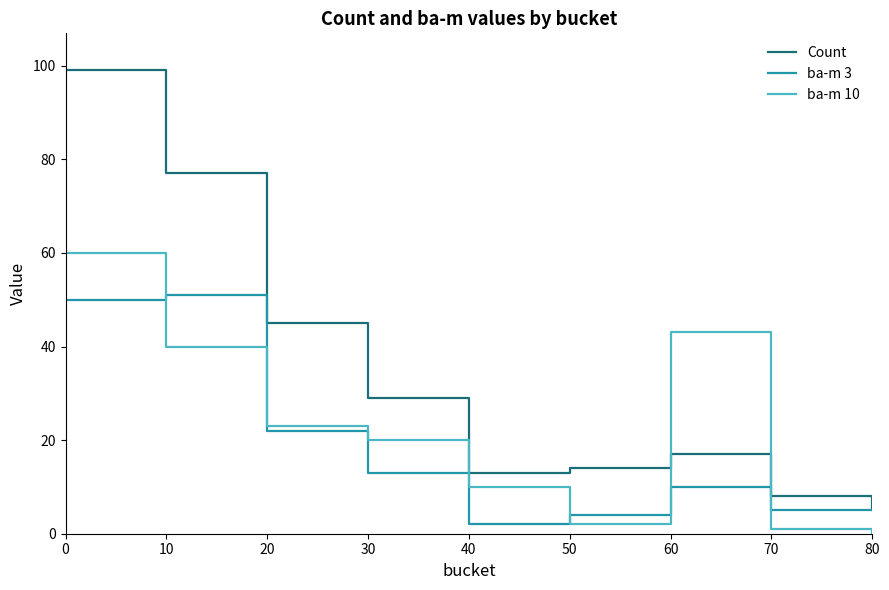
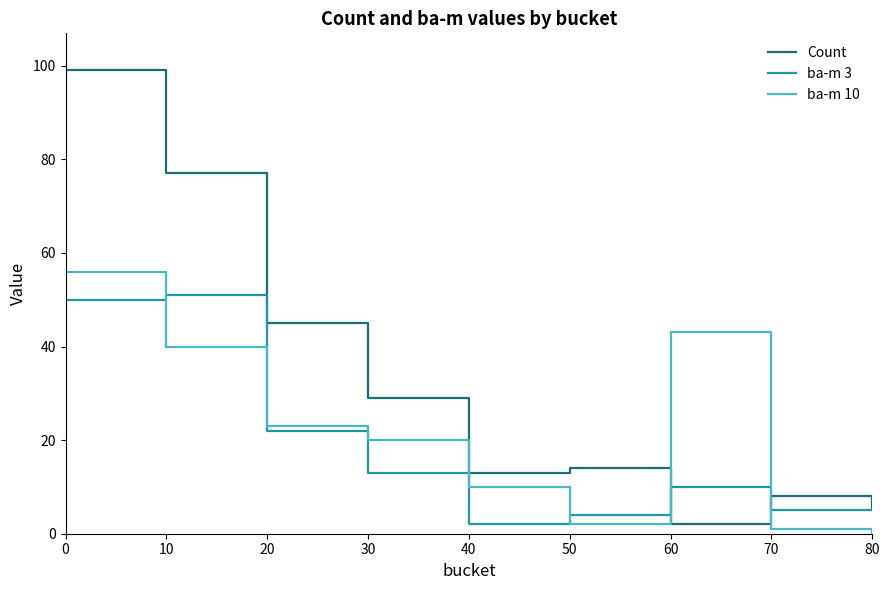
ba-m 10, 0: 60 -> 56
Count, 60: 17 -> 2
